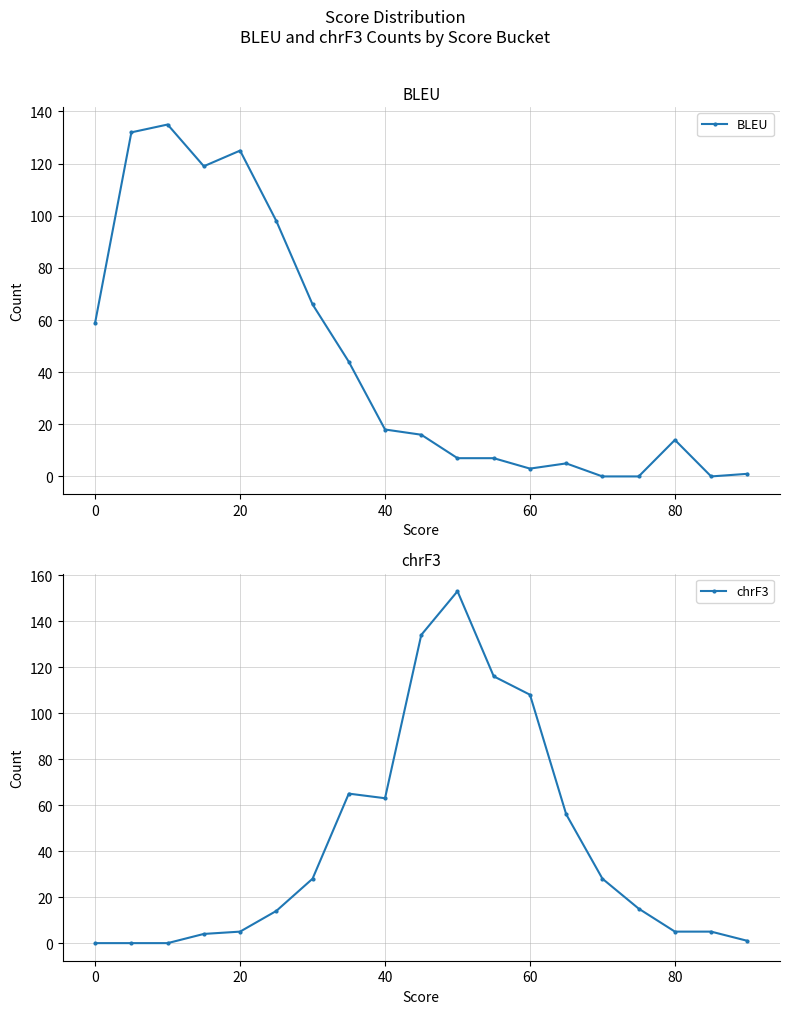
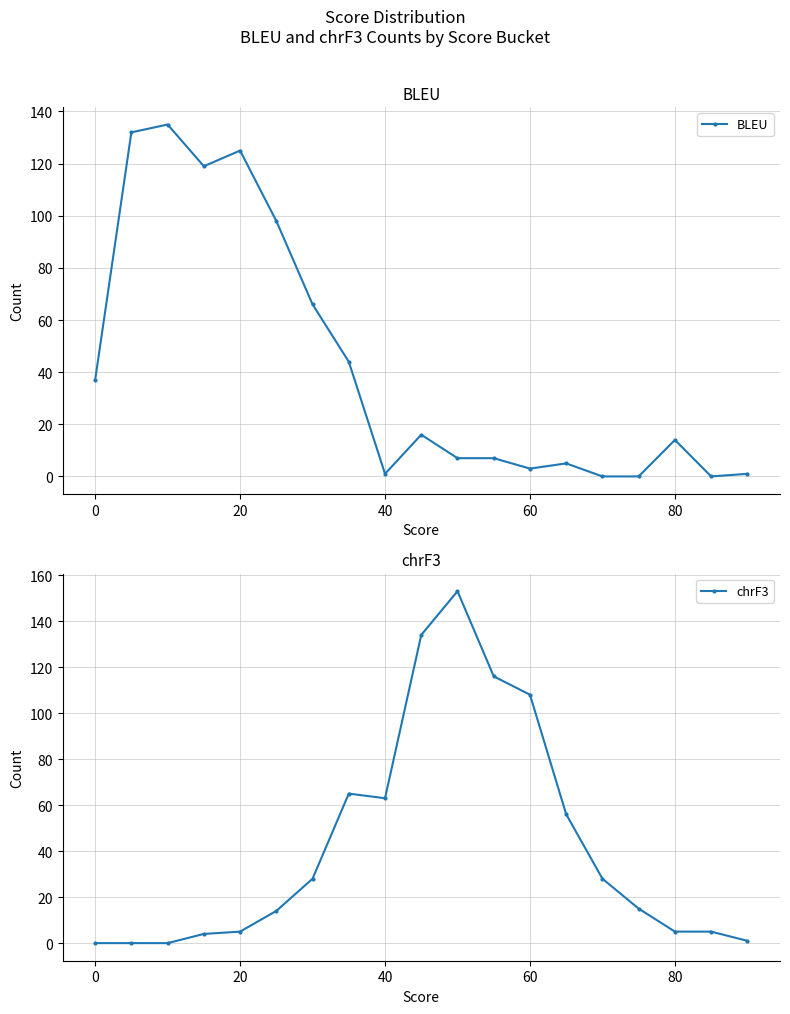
BLEU, 0: 59 -> 37
BLEU, 40: 18 -> 1
